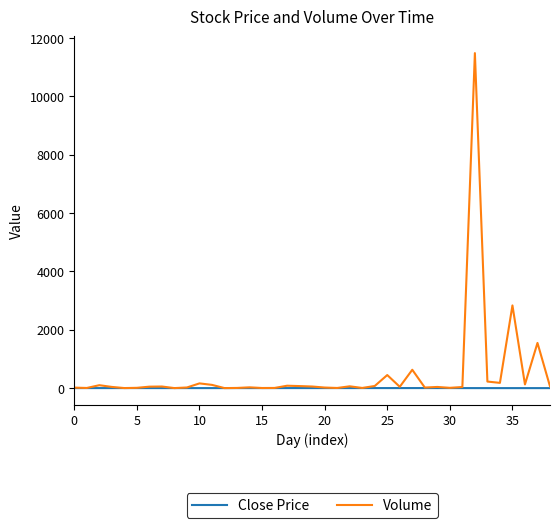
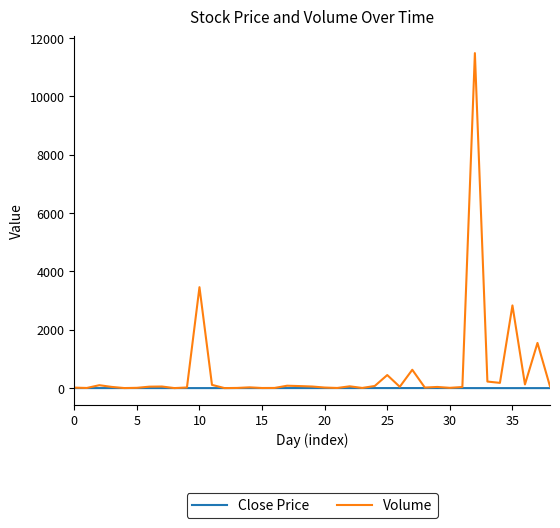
Volume, 10: 200 -> 3500
